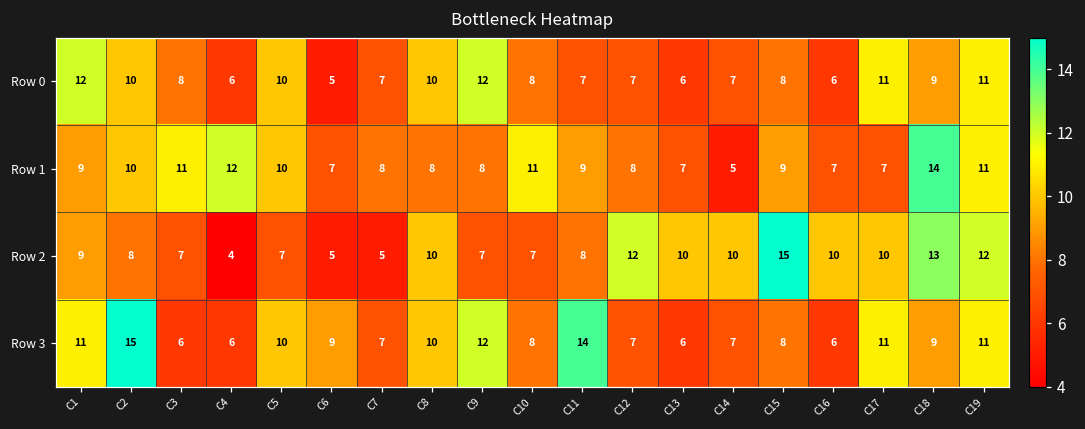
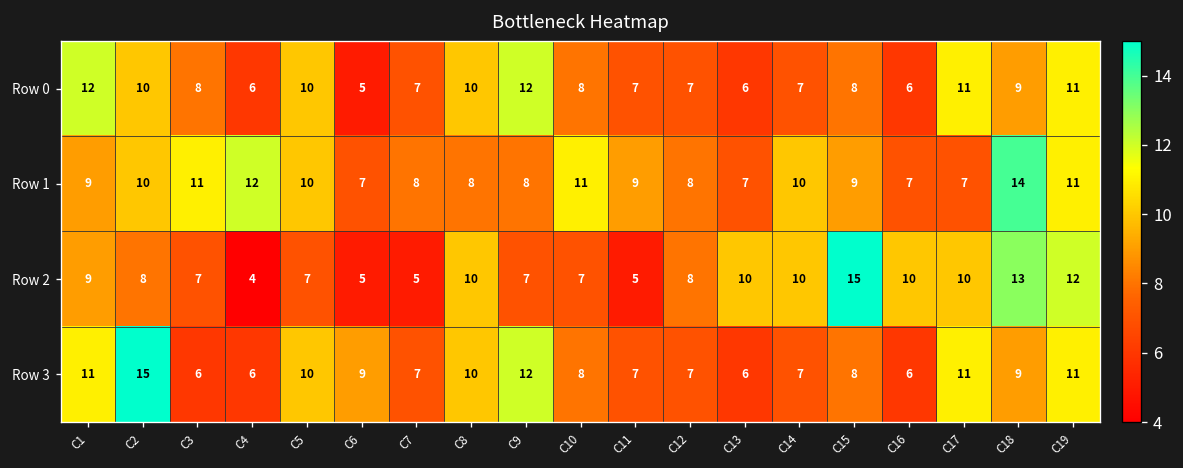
Row 1, C14: 5 -> 10
Row 2, C11: 8 -> 5
Row 2, C12: 12 -> 8
Row 3, C11: 14 -> 7
